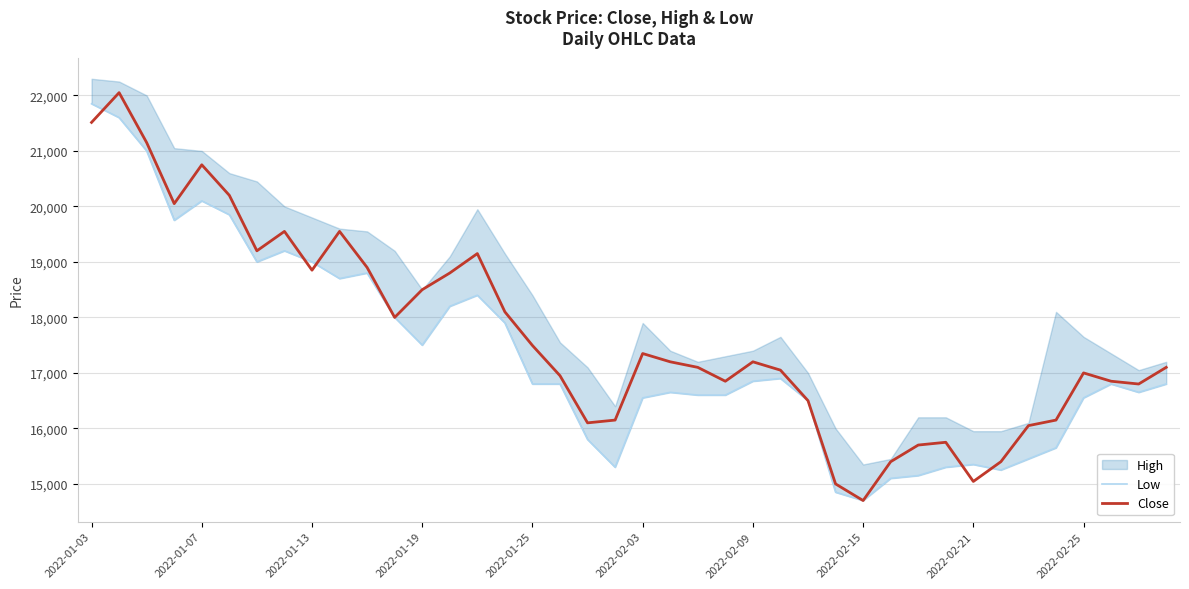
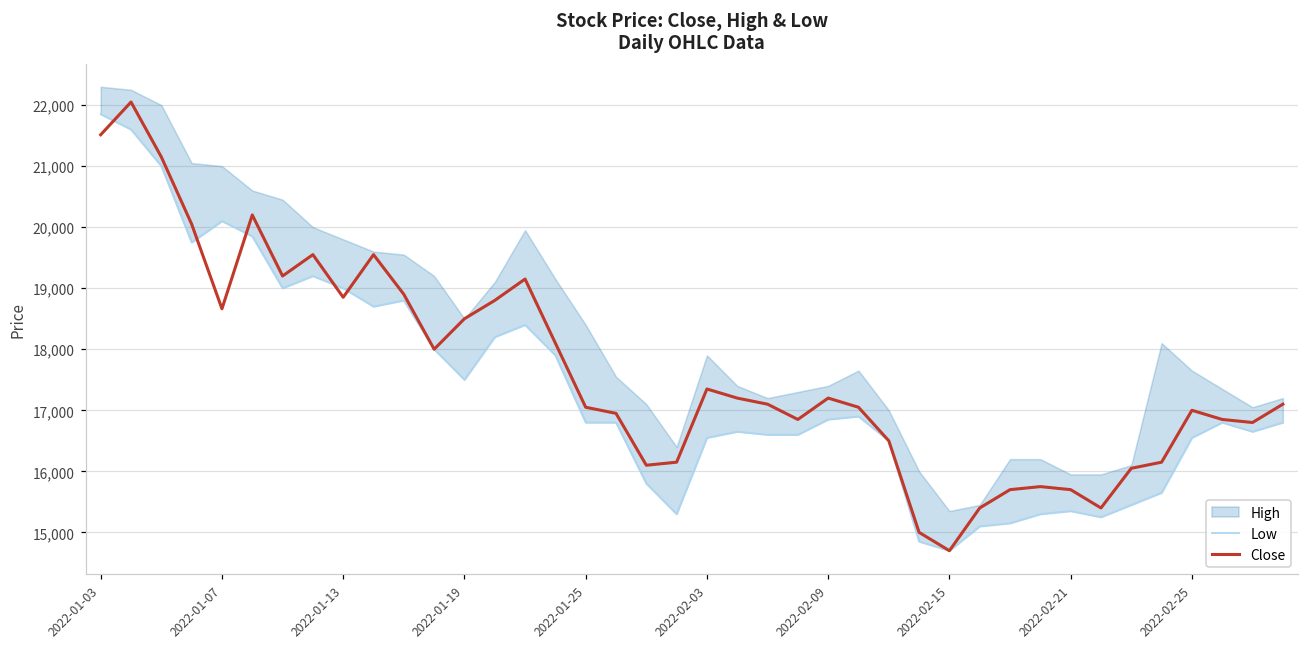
Close, 2022-01-07: 20,800 -> 18,700
Close, 2022-01-25: 17,500 -> 17,100
Close, 2022-02-21: 15,000 -> 15,700
